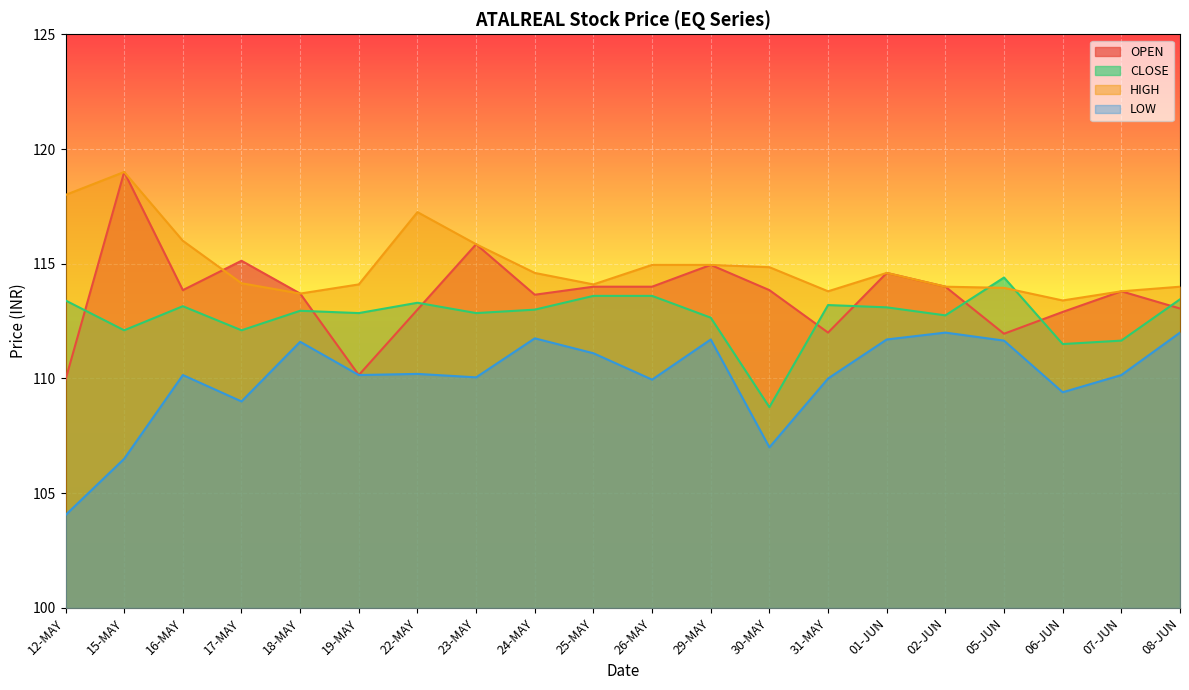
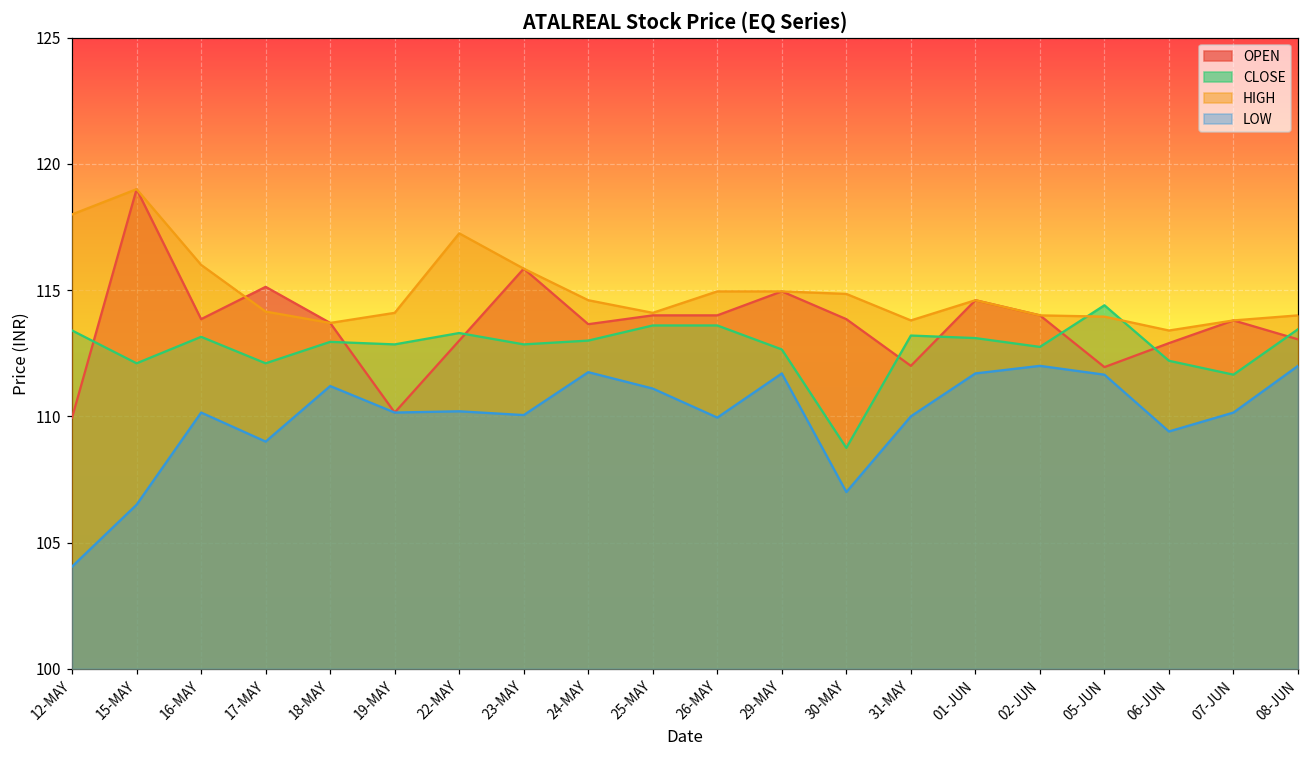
LOW, 18-MAY: 111.6 -> 111.2
CLOSE, 06-JUN: 111.5 -> 112.2
